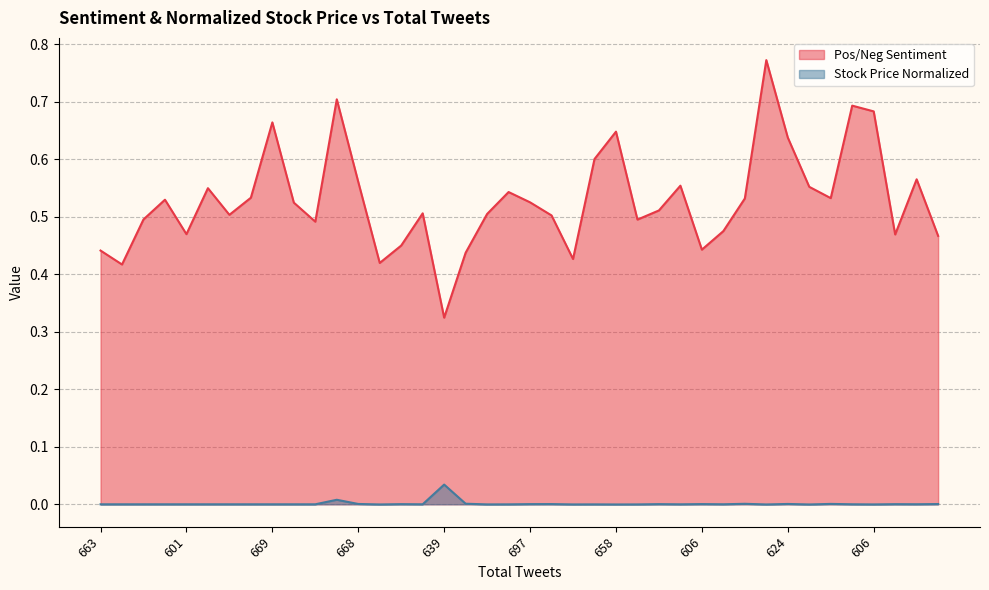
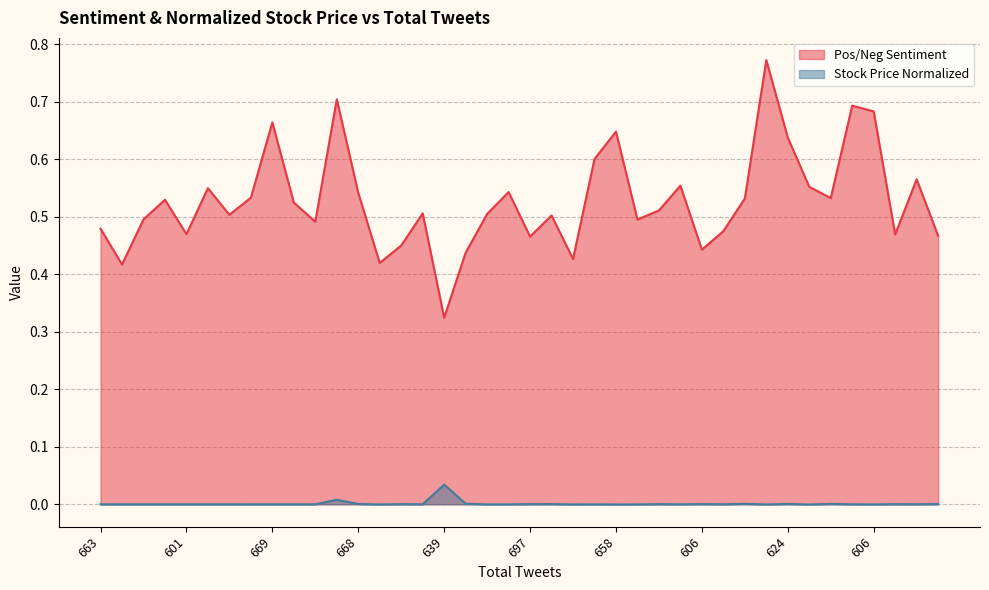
Pos/Neg Sentiment, 663: 0.44 -> 0.48
Pos/Neg Sentiment, 668: 0.56 -> 0.54
Pos/Neg Sentiment, 697: 0.53 -> 0.47
